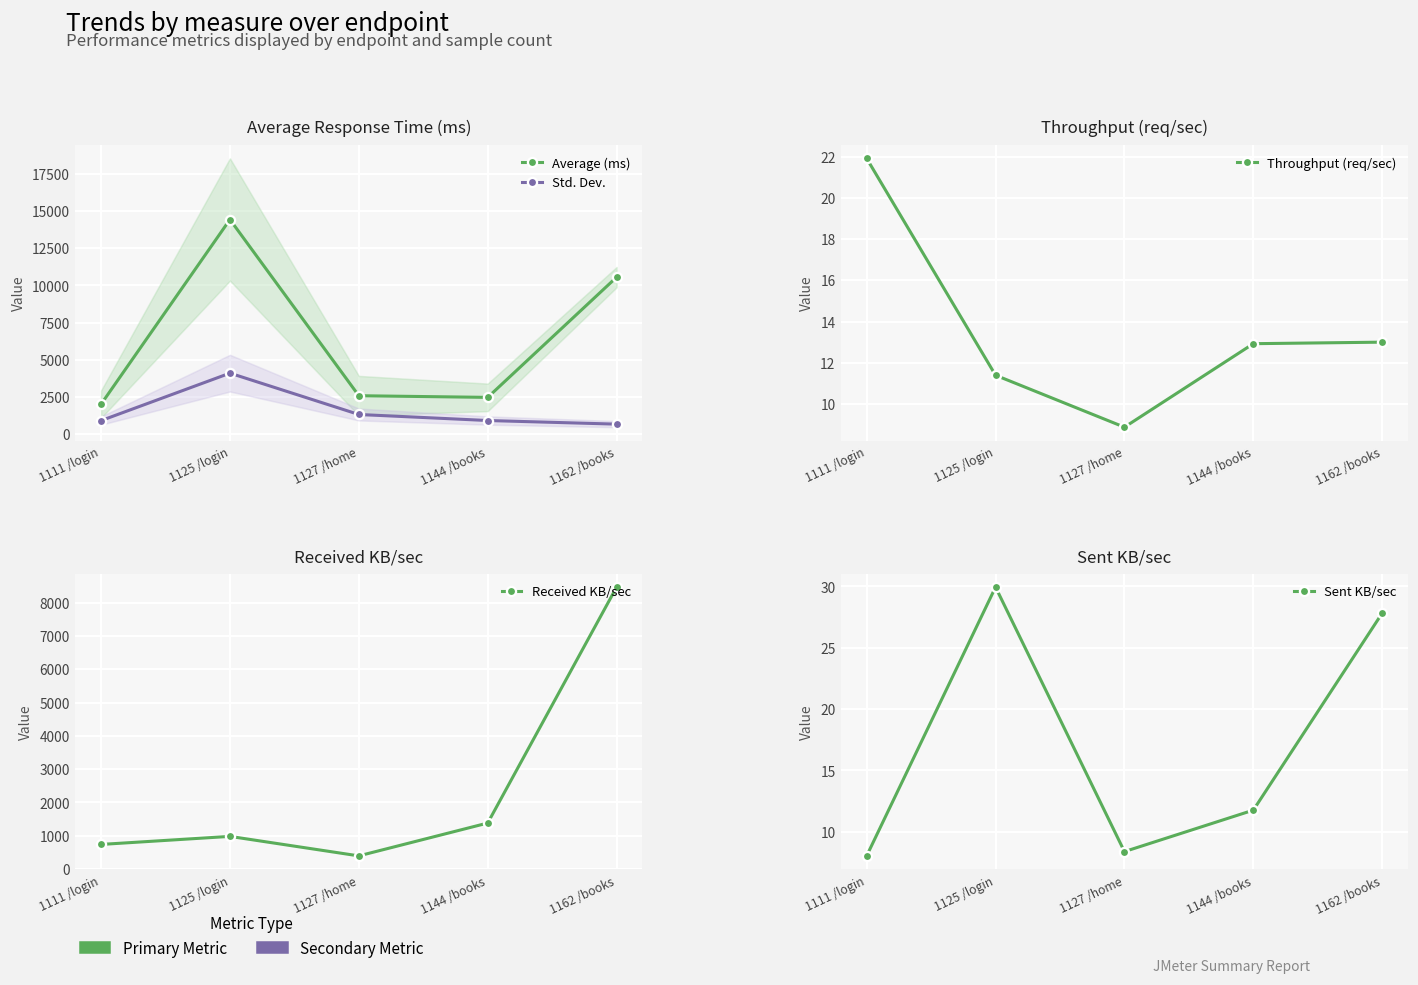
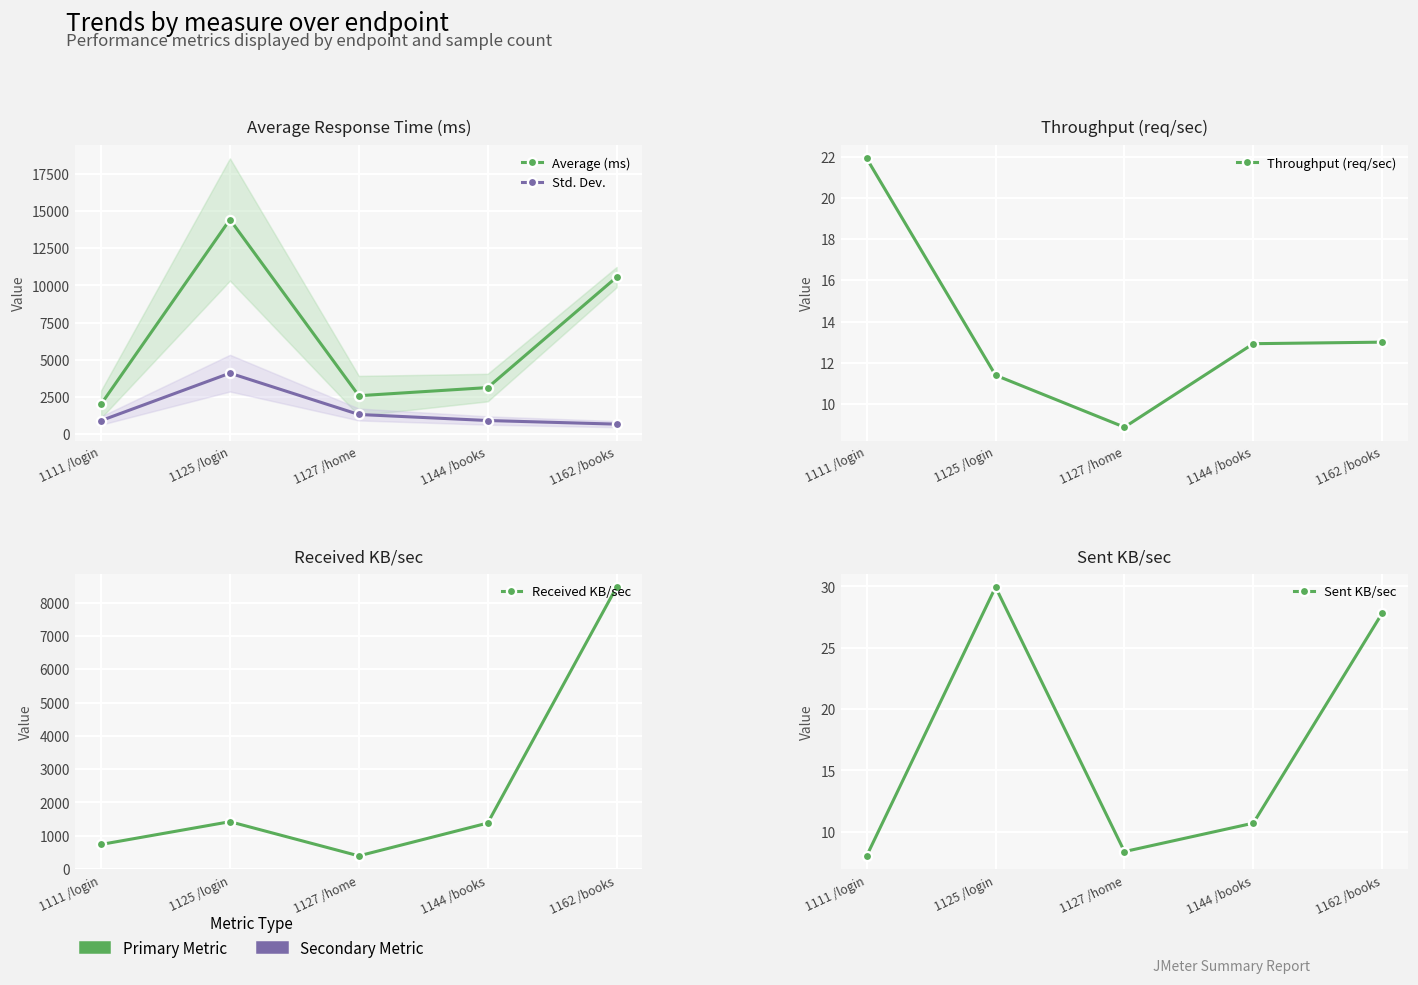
Average Response Time (ms), Average (ms), 1144 /books: 2500 -> 3100
Received KB/sec, 1125 /login: 1000 -> 1400
Sent KB/sec, 1144 /books: 11.8 -> 10.7
